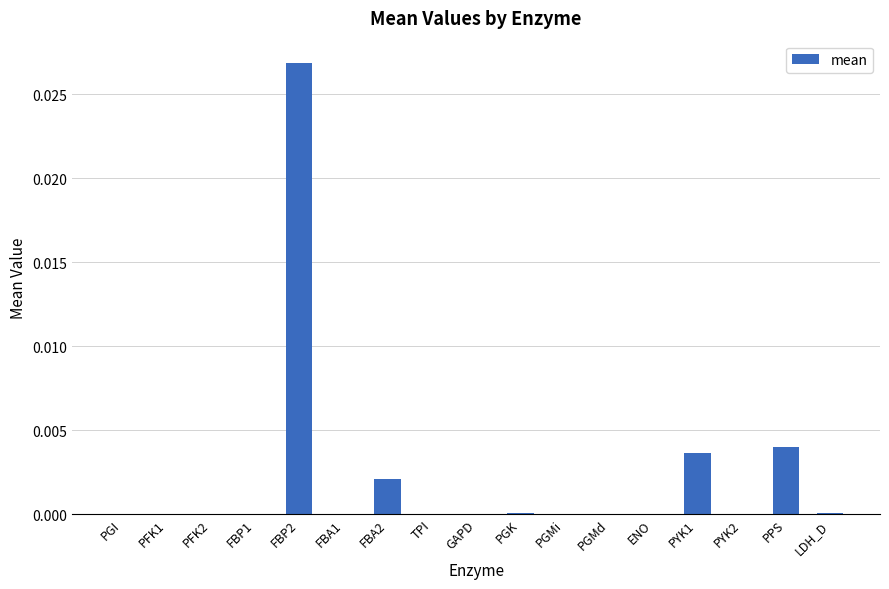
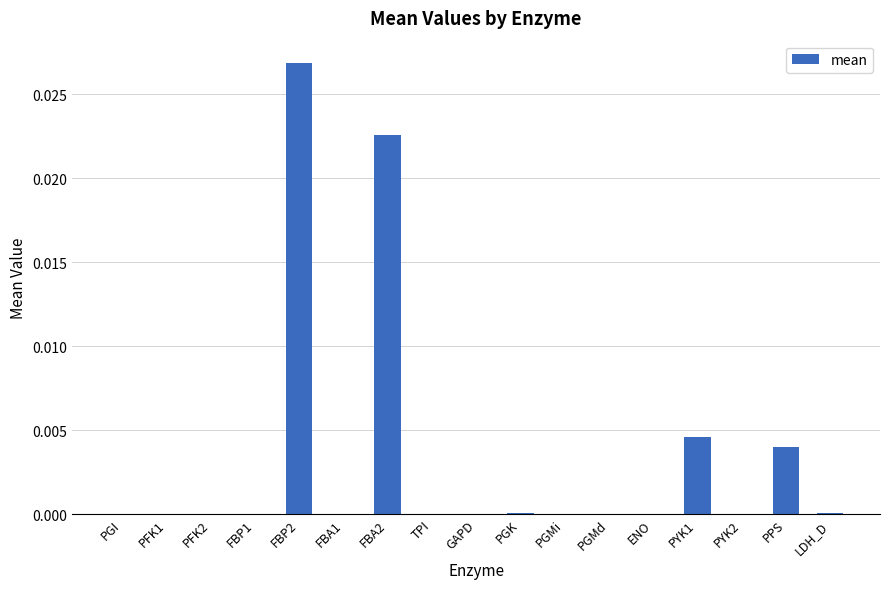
FBA2: 0.0021 -> 0.0226
PYK1: 0.0036 -> 0.0046
